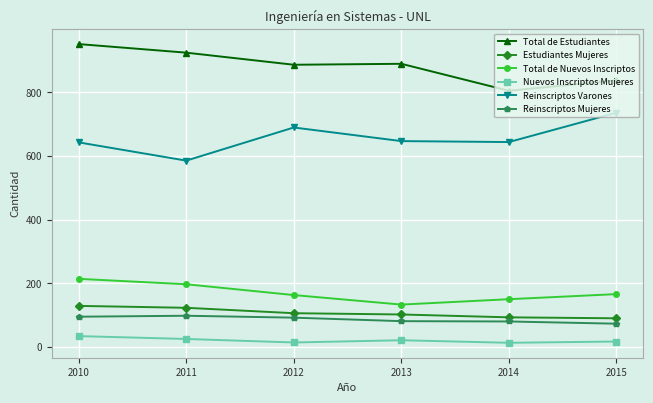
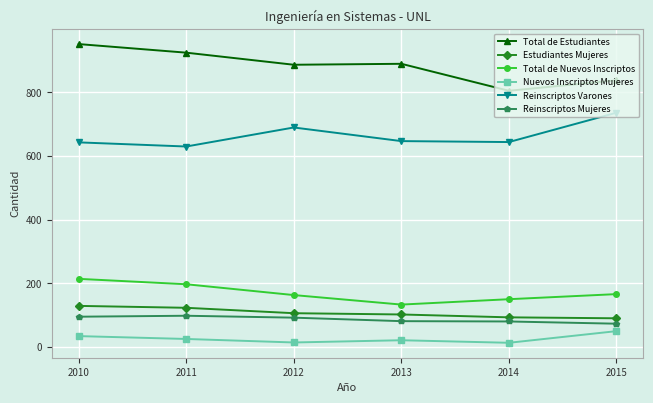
Reinscriptos Varones, 2011: 590 -> 630
Nuevos Inscriptos Mujeres, 2015: 20 -> 50
